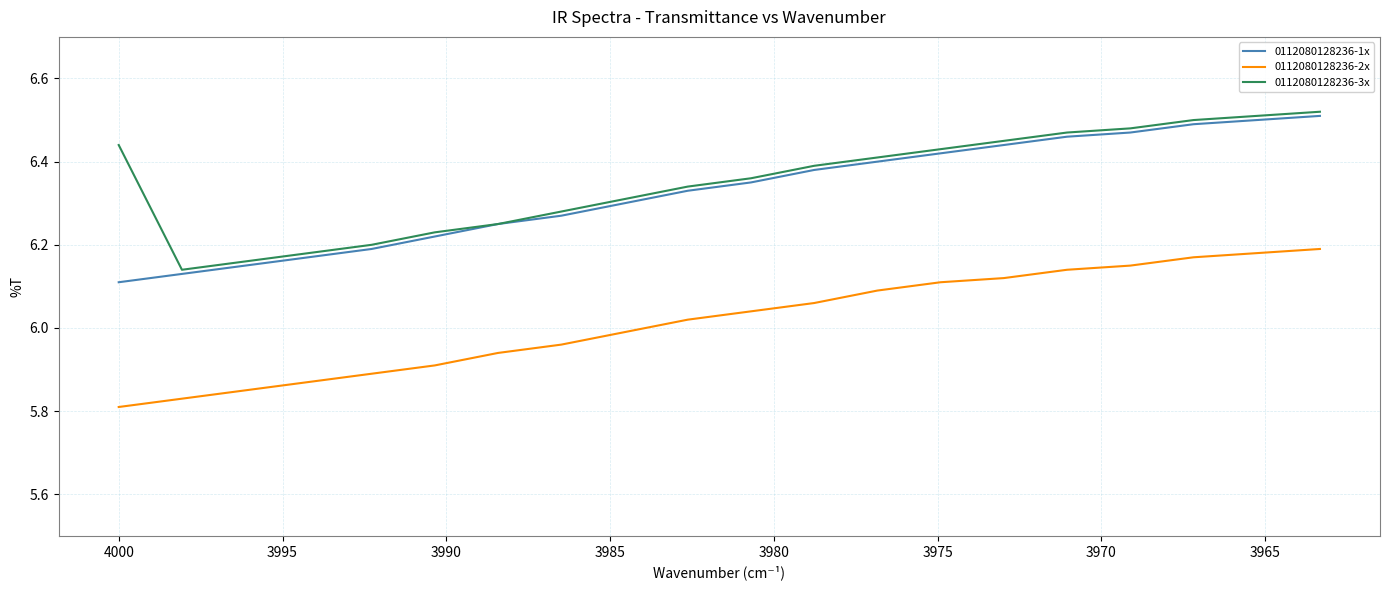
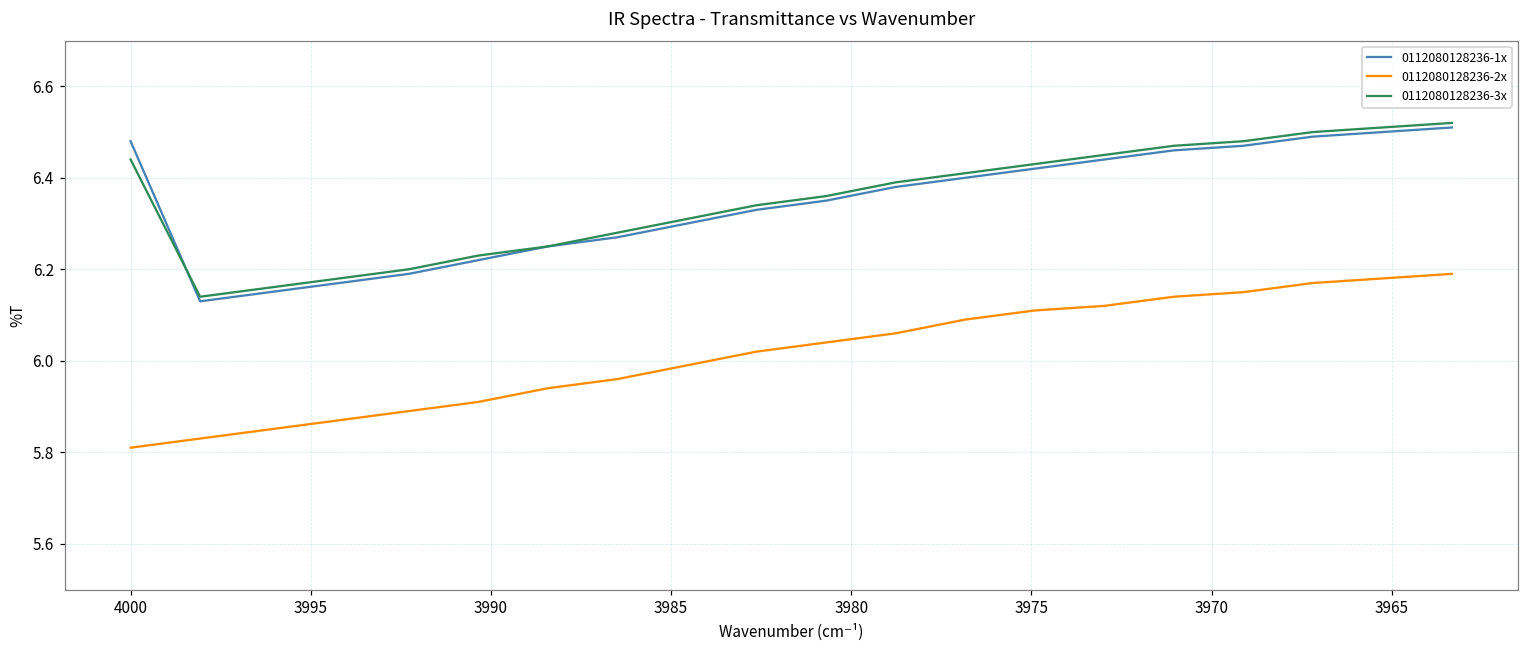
0112080128236-1x, 4000: 6.11 -> 6.48
